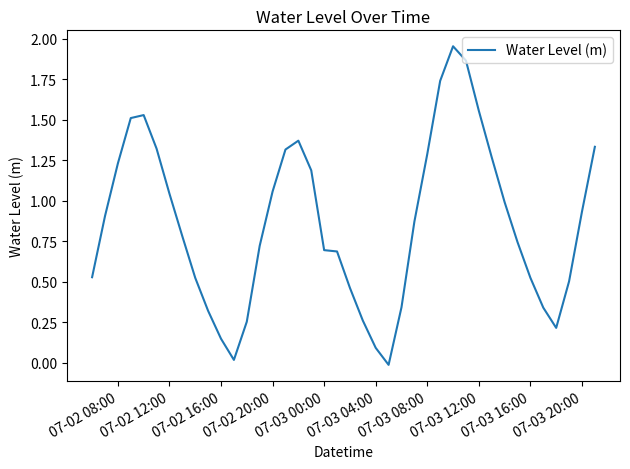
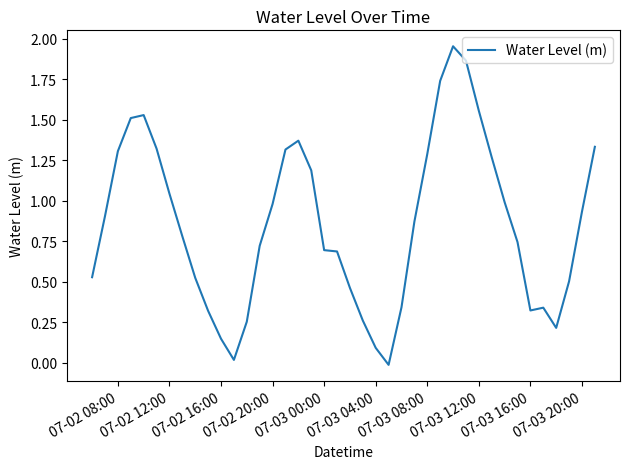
07-02 08:00: 1.23 -> 1.31
07-02 20:00: 1.06 -> 0.98
07-03 16:00: 0.53 -> 0.32
